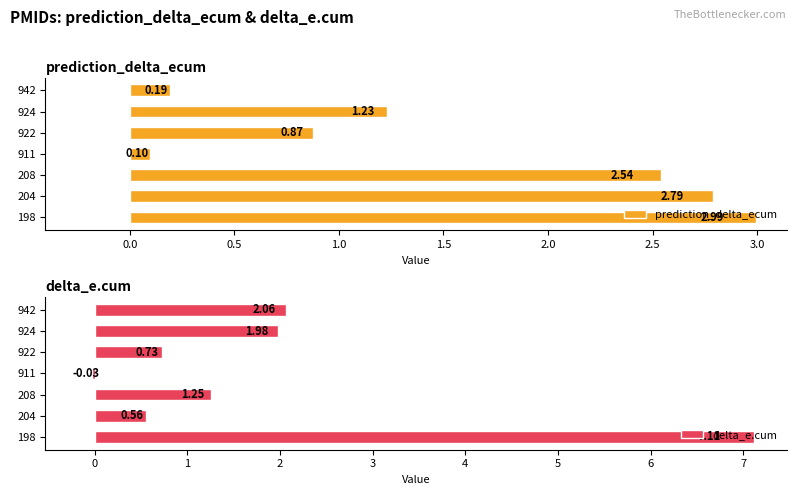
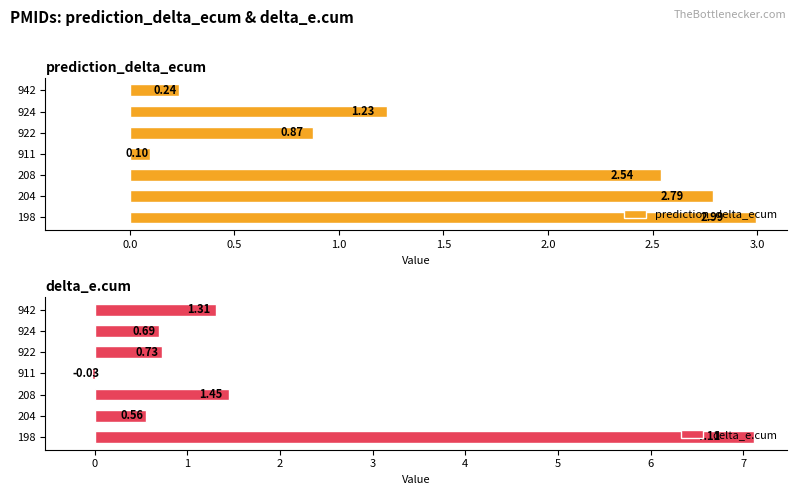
prediction_delta_ecum, 942: 0.19 -> 0.24
delta_e.cum, 942: 2.06 -> 1.31
delta_e.cum, 924: 1.98 -> 0.69
delta_e.cum, 208: 1.25 -> 1.45
